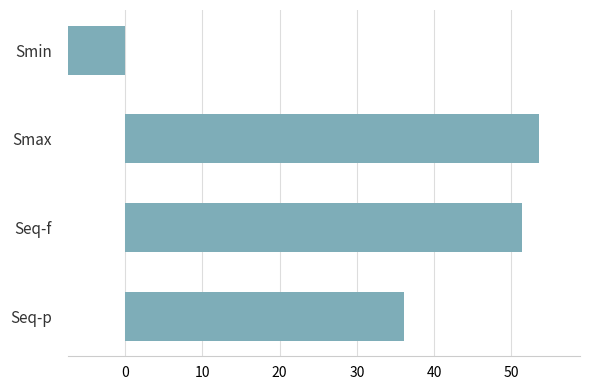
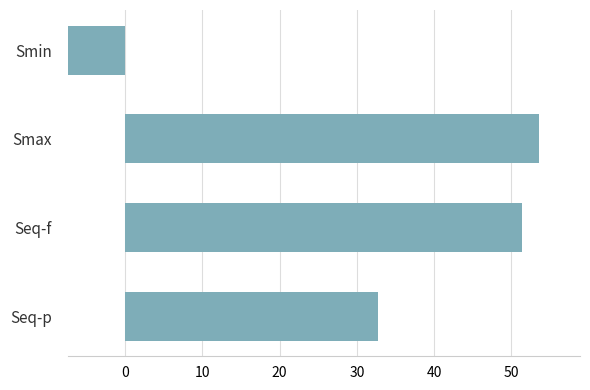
Seq-p: 36 -> 33
